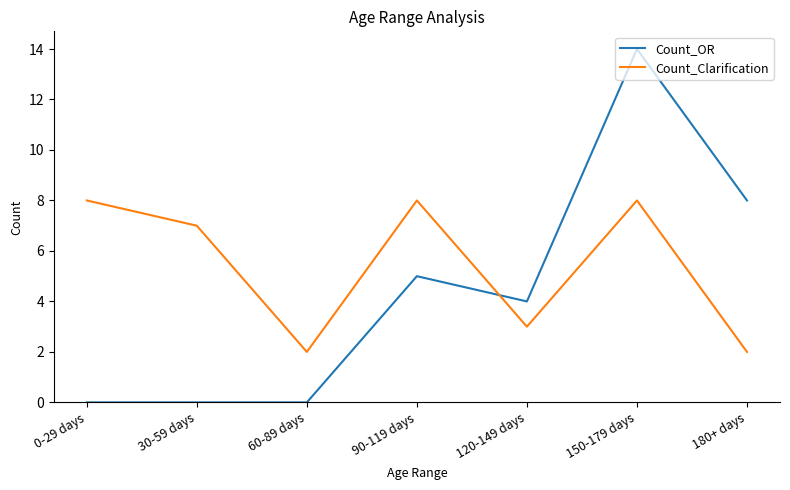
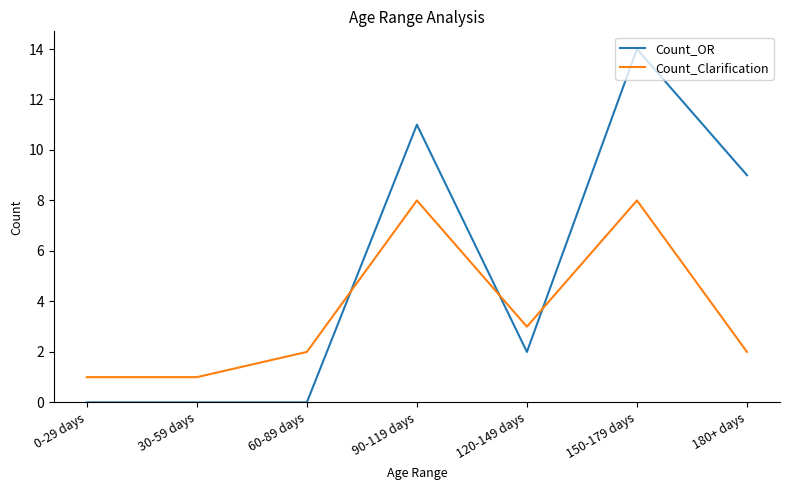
Count_Clarification, 0-29 days: 8 -> 1
Count_Clarification, 30-59 days: 7 -> 1
Count_OR, 90-119 days: 5 -> 11
Count_OR, 120-149 days: 4 -> 2
Count_OR, 180+ days: 8 -> 9
